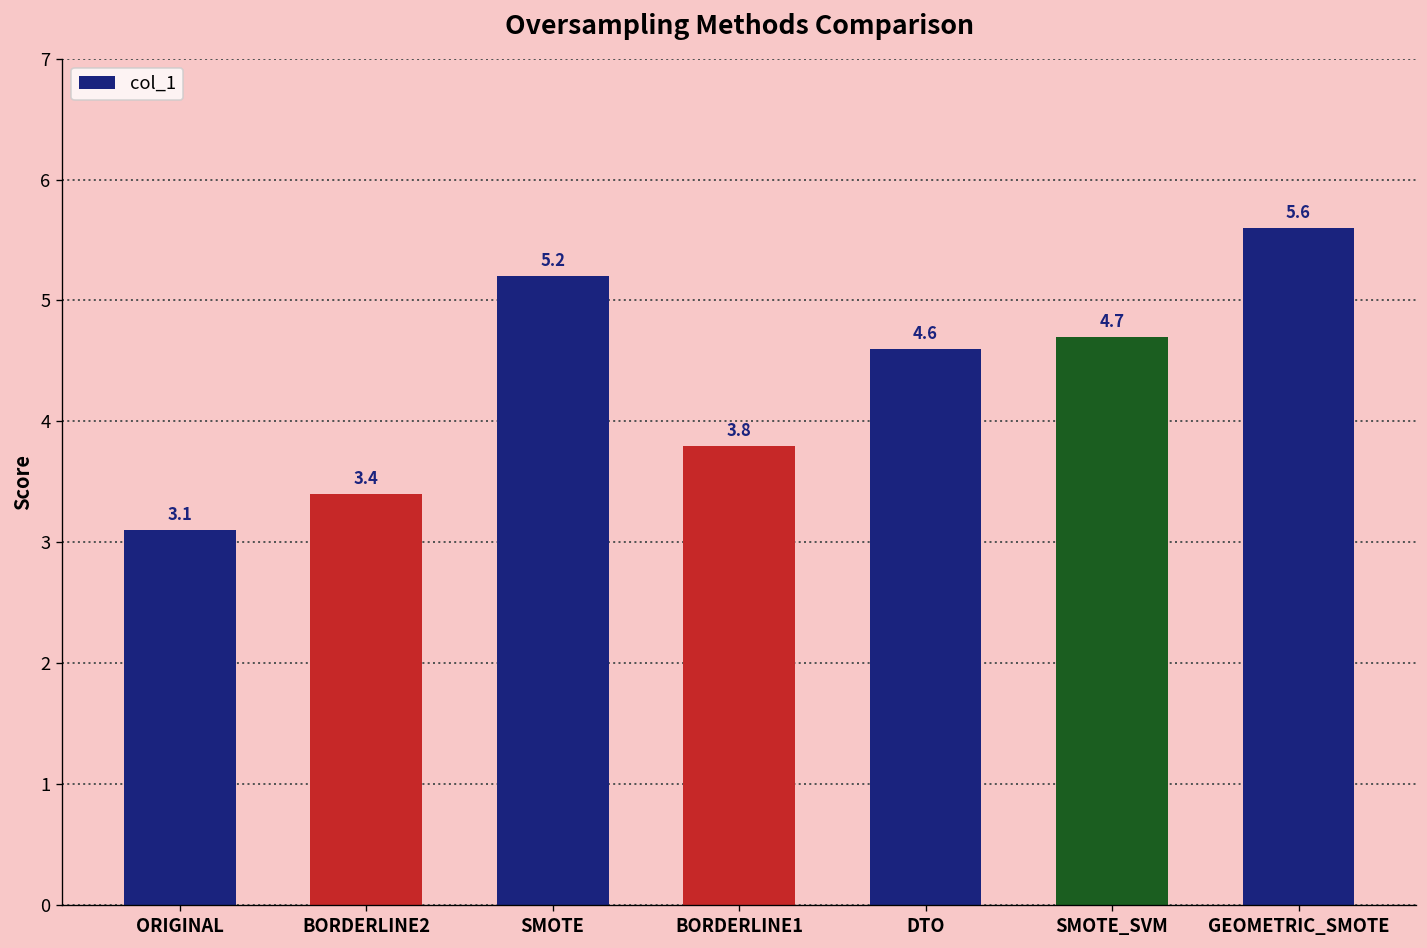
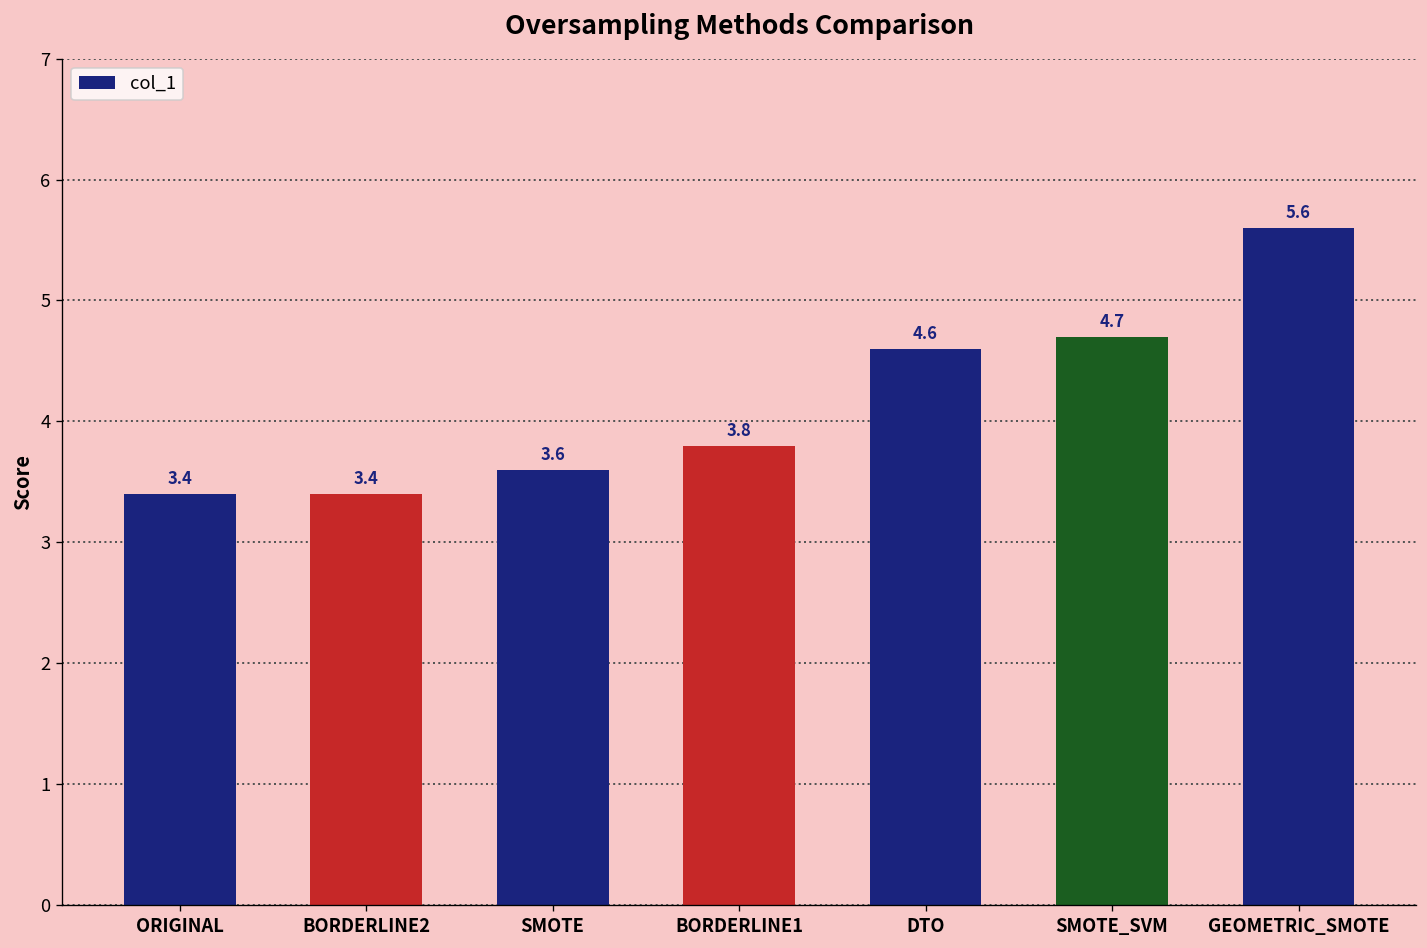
ORIGINAL: 3.1 -> 3.4
SMOTE: 5.2 -> 3.6
